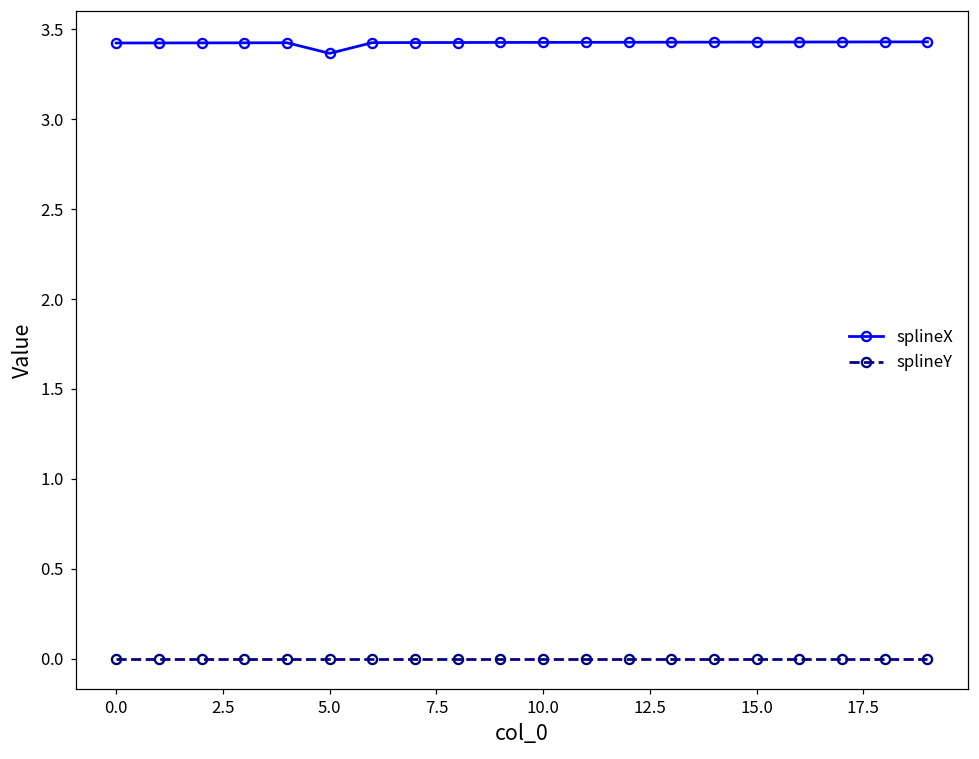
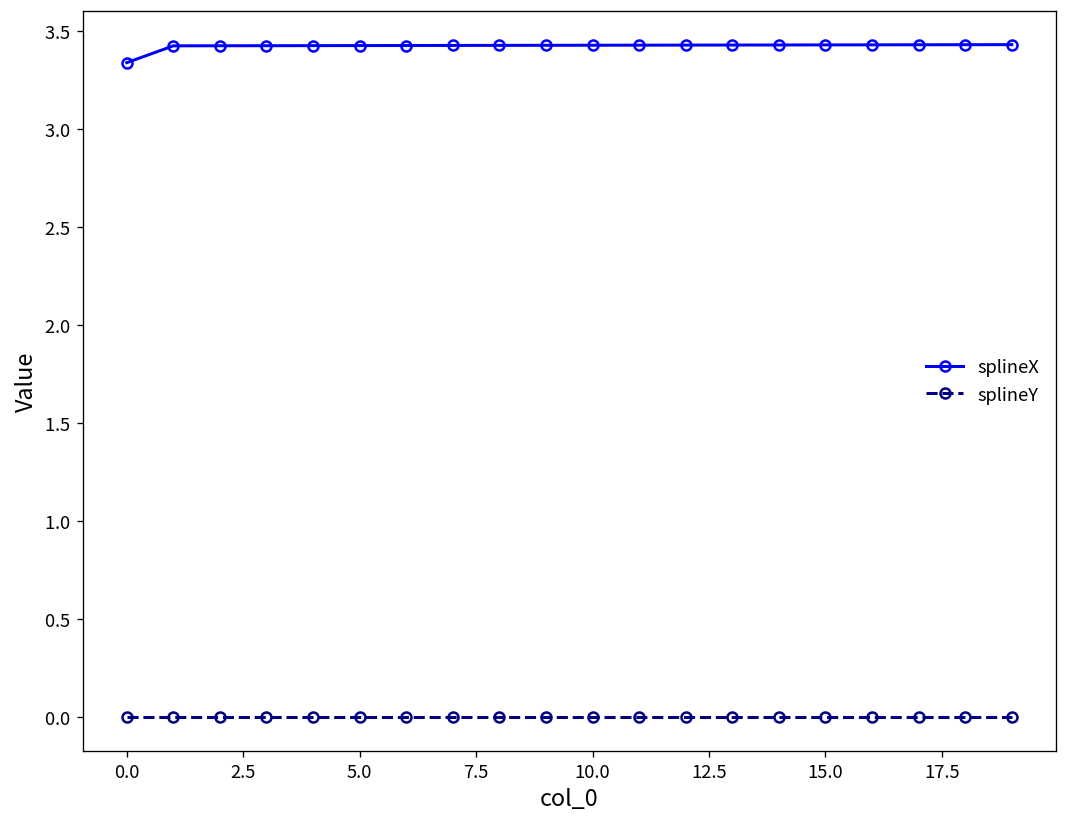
splineX, 0.0: 3.42 -> 3.34
splineX, 5.0: 3.37 -> 3.43
